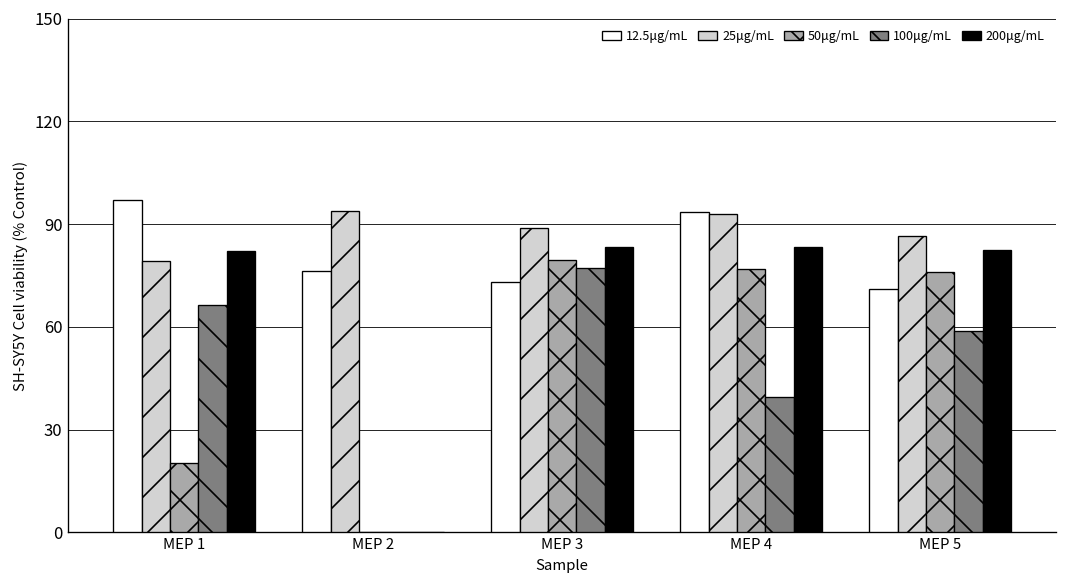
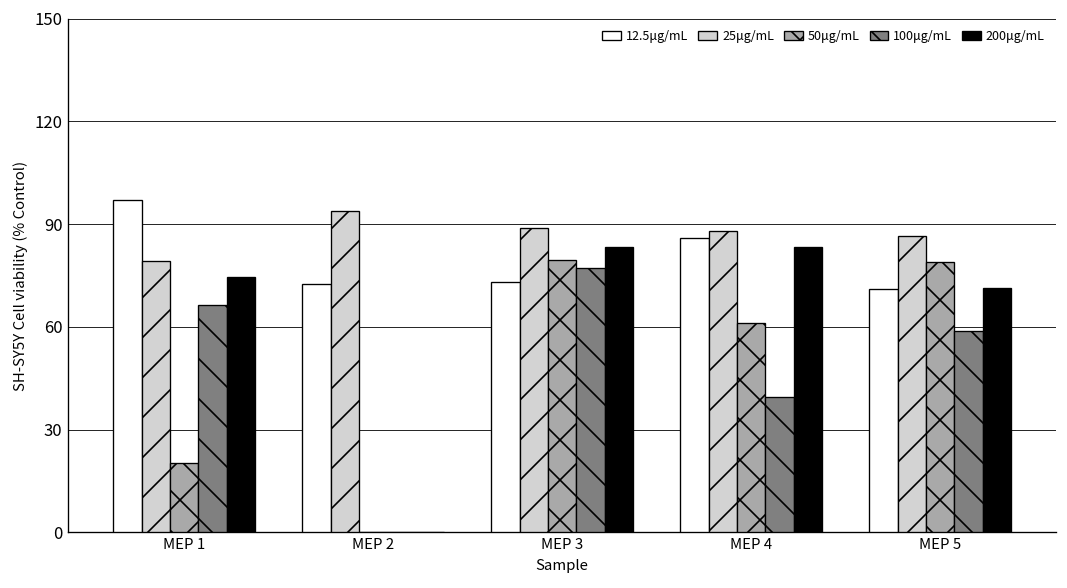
200μg/mL, MEP 1: 82 -> 75
12.5μg/mL, MEP 2: 76 -> 73
12.5μg/mL, MEP 4: 93 -> 86
25μg/mL, MEP 4: 93 -> 88
50μg/mL, MEP 4: 77 -> 61
50μg/mL, MEP 5: 76 -> 79
200μg/mL, MEP 5: 82 -> 71
